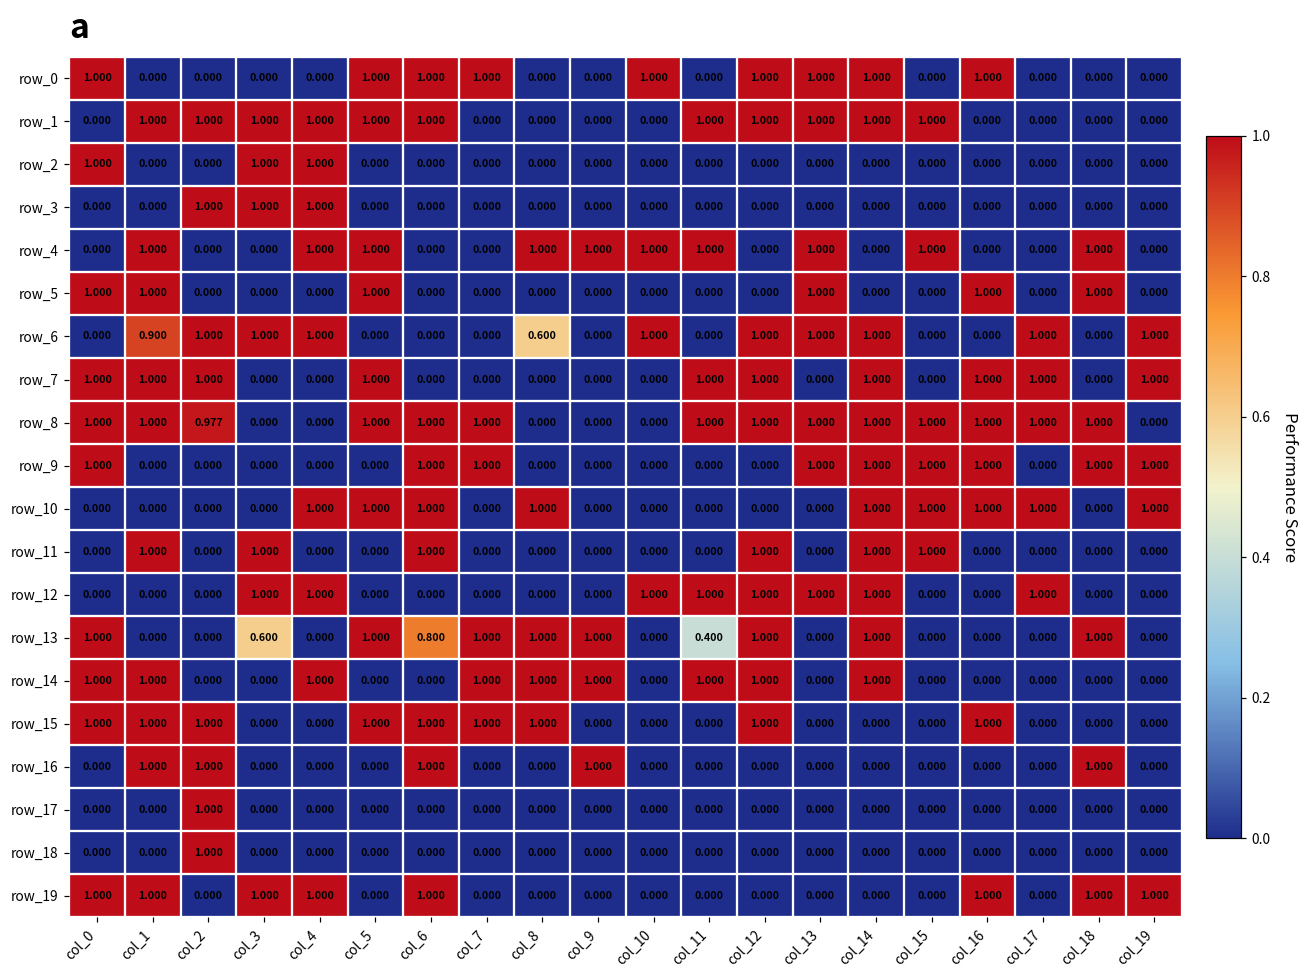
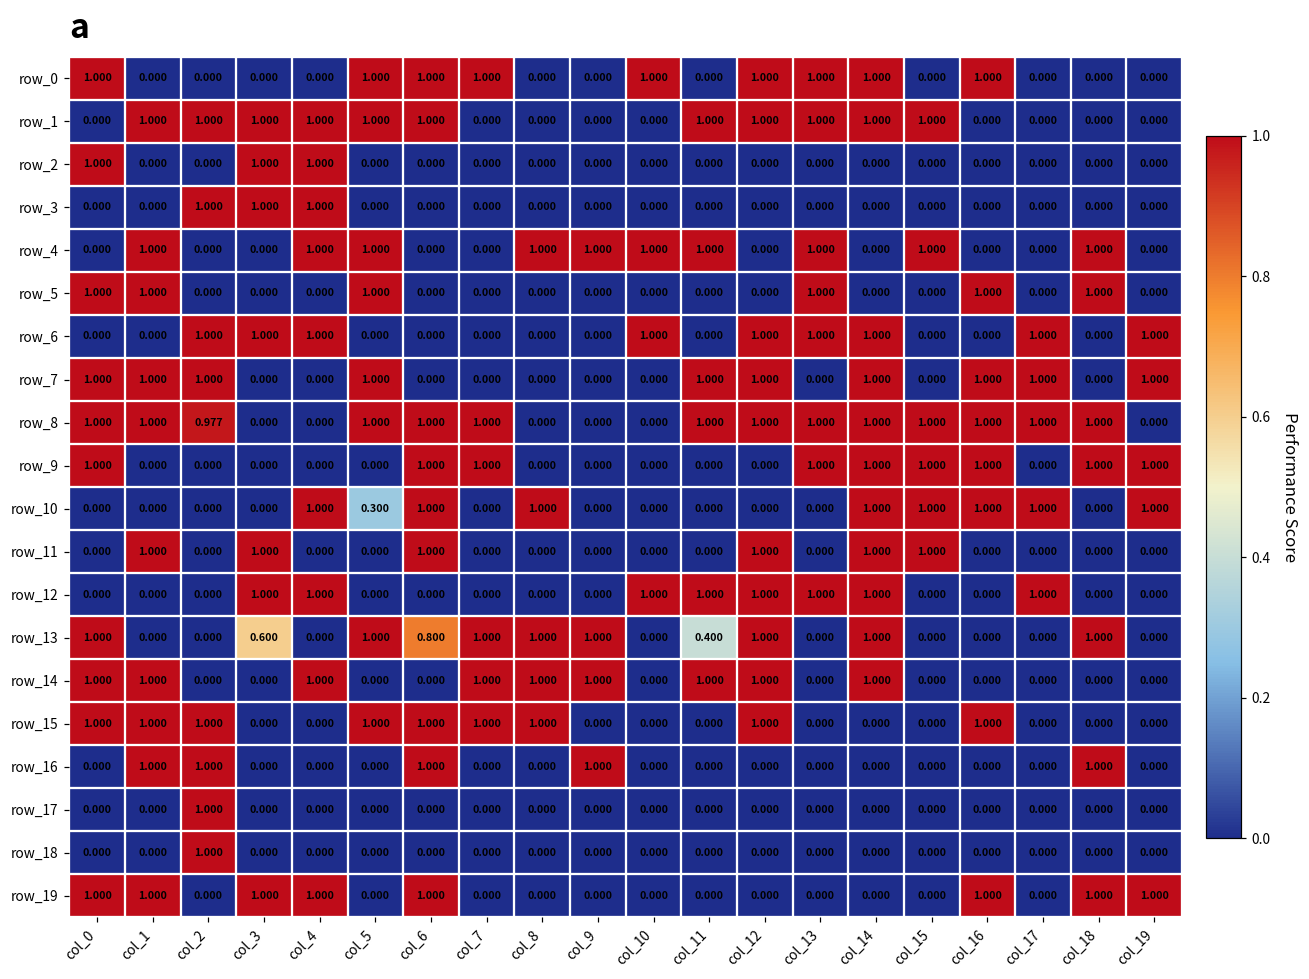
row_6, col_1: 0.900 -> 0.000
row_6, col_8: 0.600 -> 0.000
row_10, col_5: 1.000 -> 0.300
